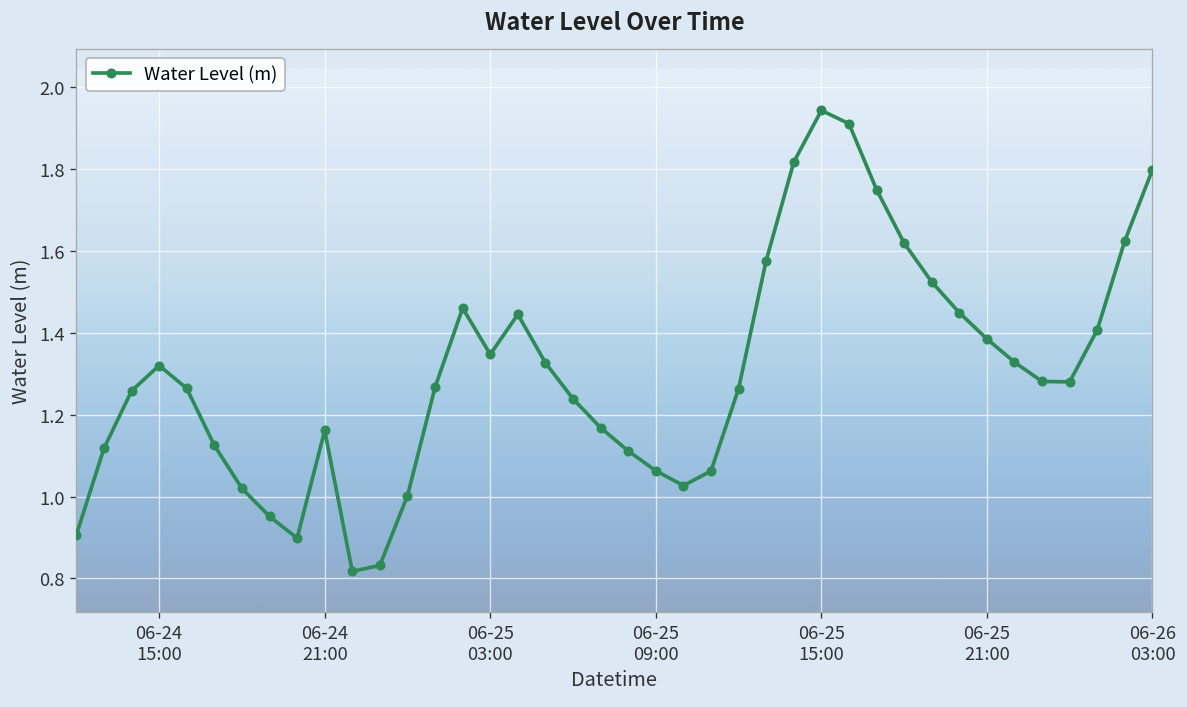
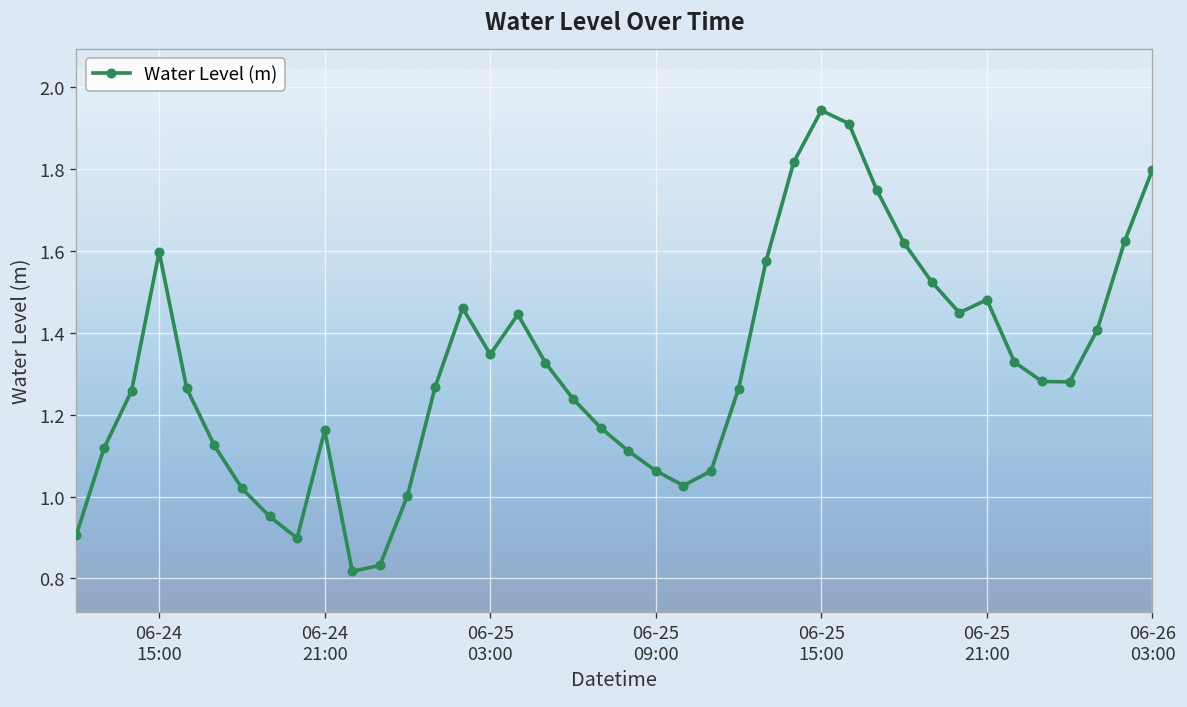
06-24 15:00: 1.32 -> 1.60
06-25 21:00: 1.39 -> 1.48
